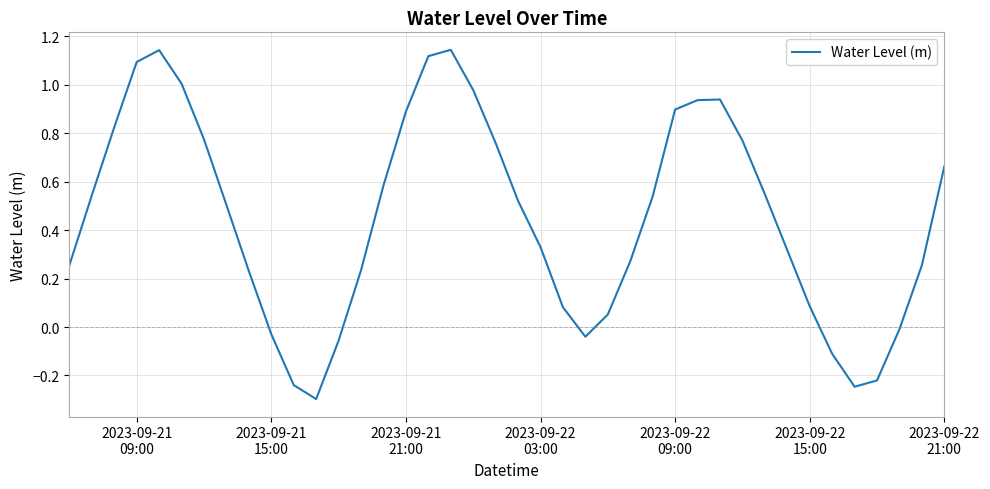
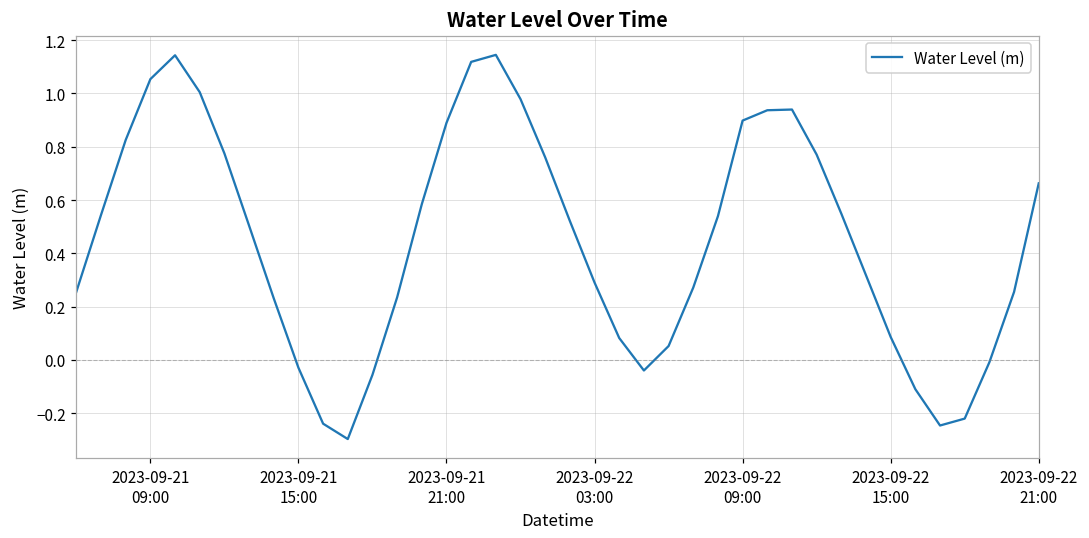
2023-09-21 09:00: 1.09 -> 1.05
2023-09-22 03:00: 0.33 -> 0.29
